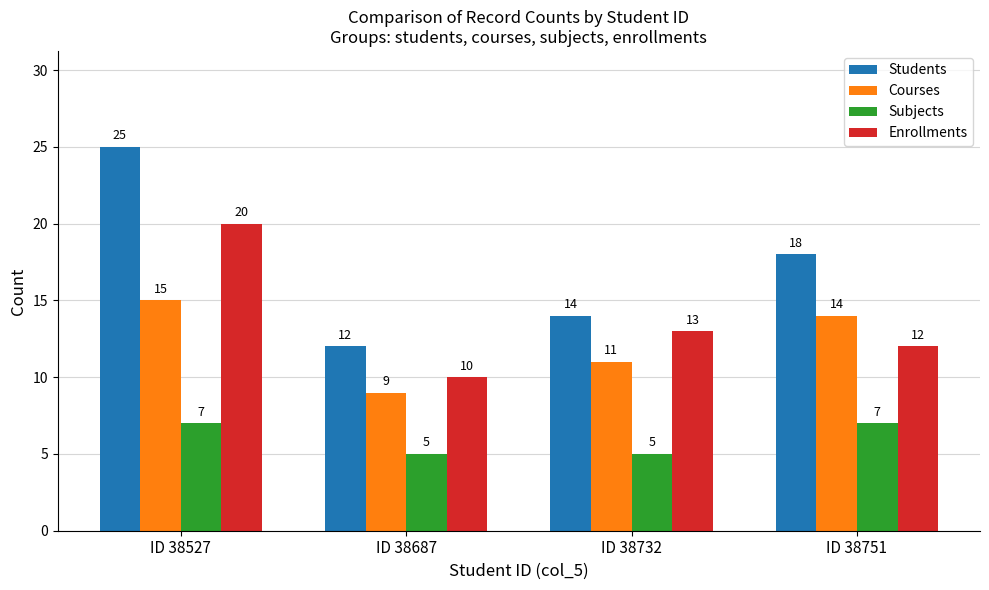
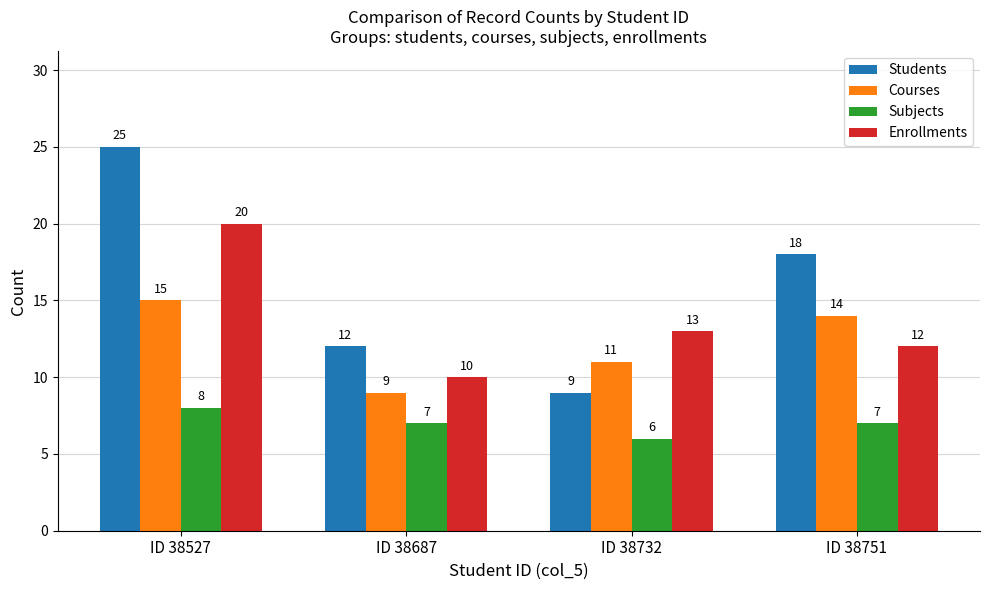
Subjects, ID 38527: 7 -> 8
Subjects, ID 38687: 5 -> 7
Students, ID 38732: 14 -> 9
Subjects, ID 38732: 5 -> 6
